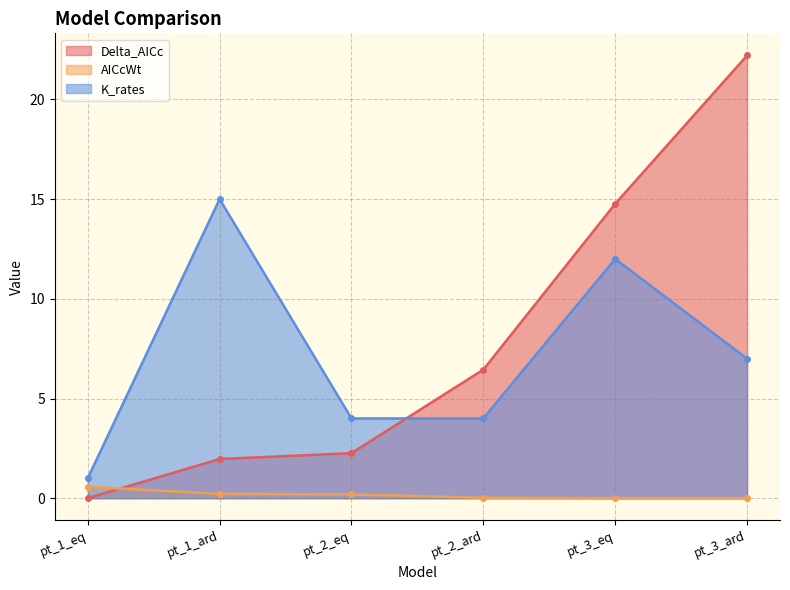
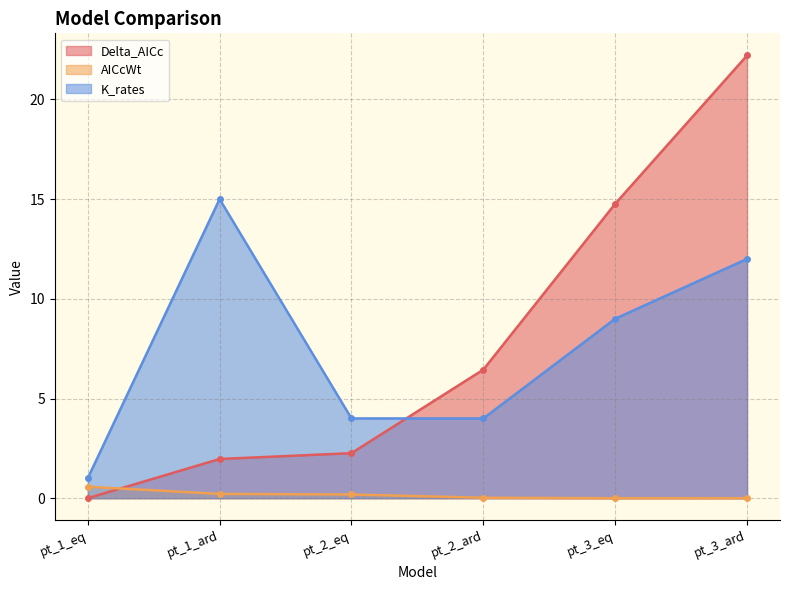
K_rates, pt_3_eq: 12 -> 9
K_rates, pt_3_ard: 7 -> 12
